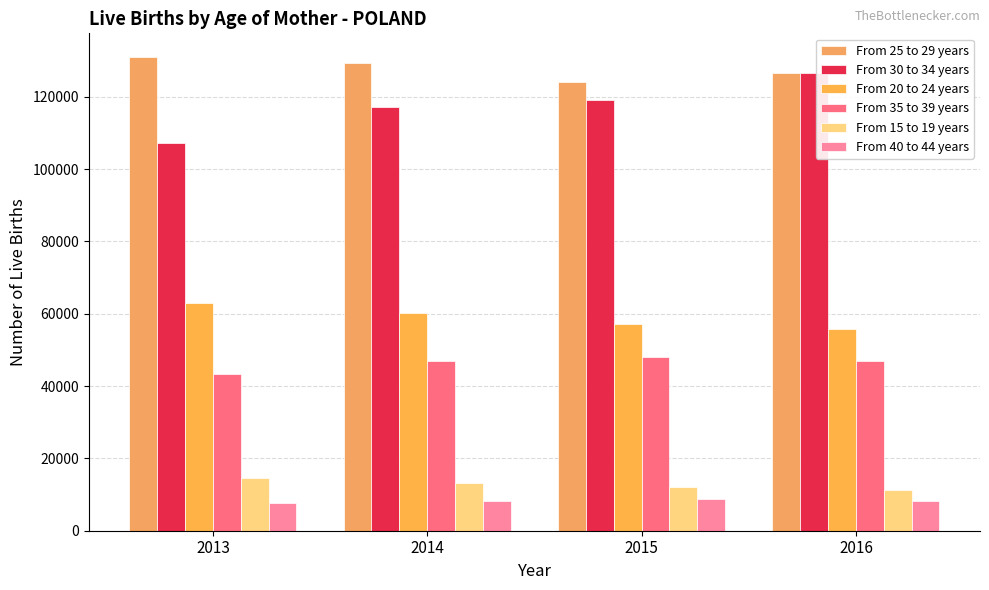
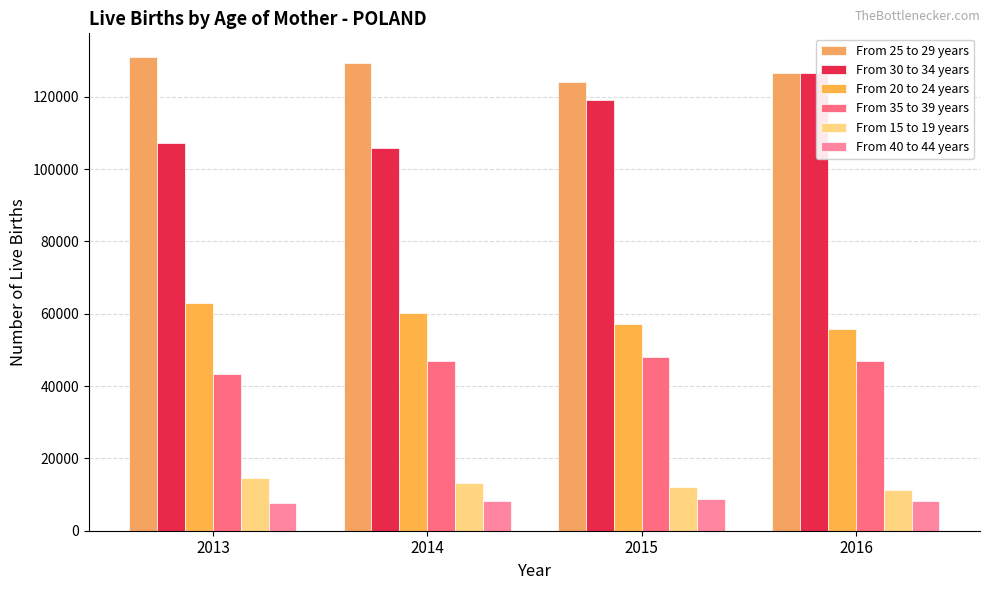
From 30 to 34 years, 2014: 117000 -> 106000
